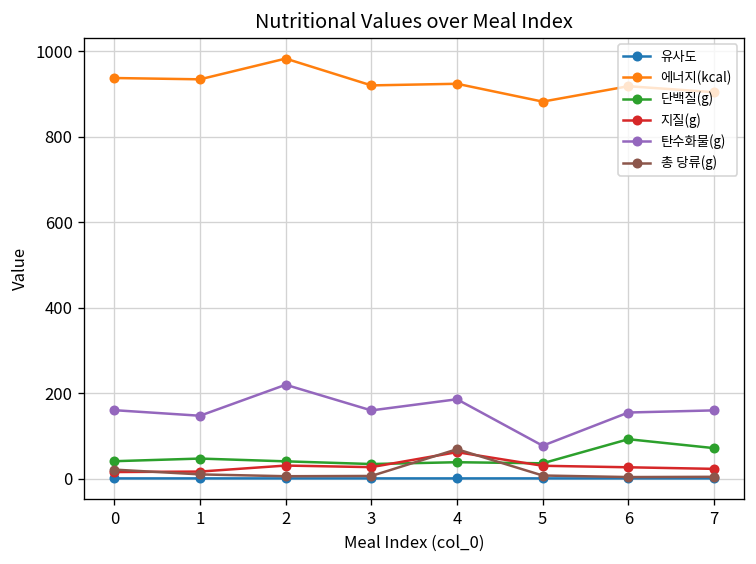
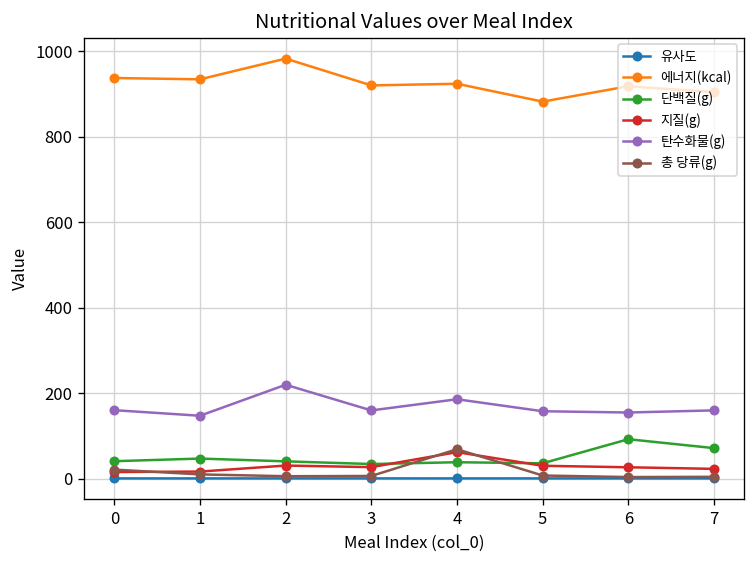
탄수화물(g), 5: 80 -> 160
